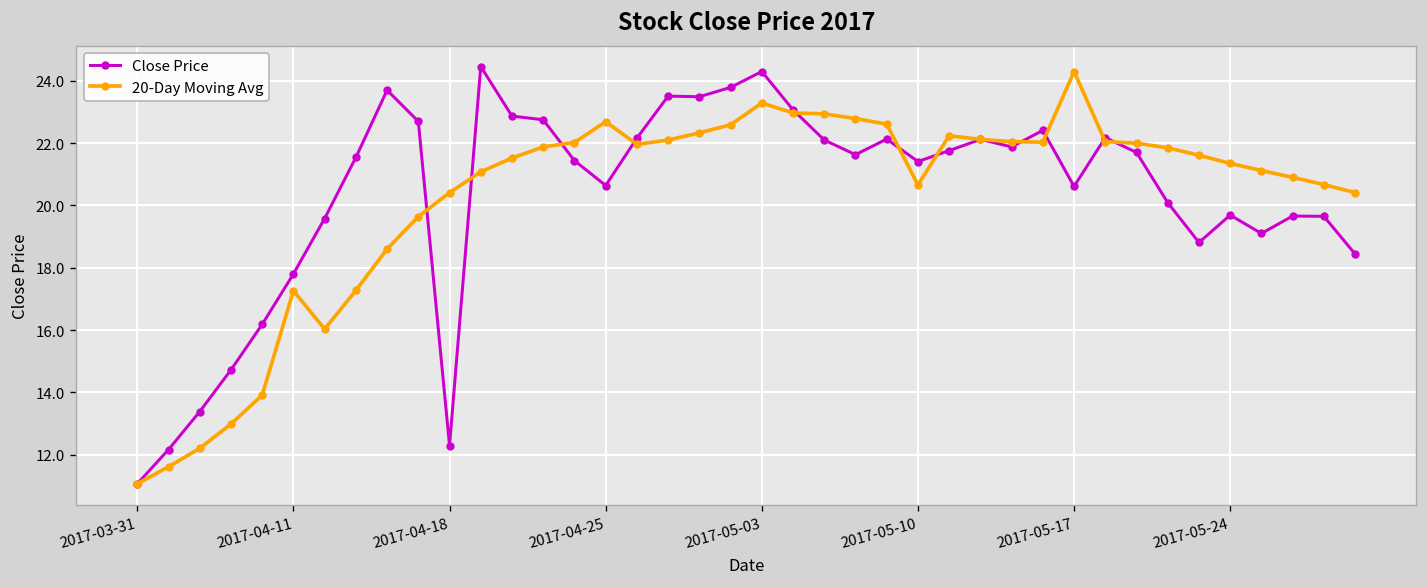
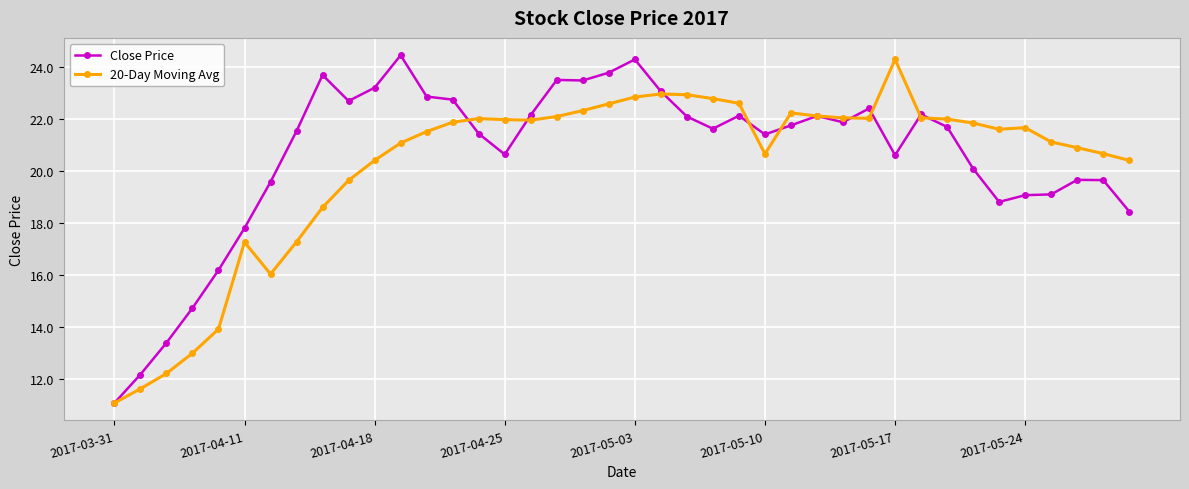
Close Price, 2017-04-18: 12.3 -> 23.2
20-Day Moving Avg, 2017-04-25: 22.7 -> 22.0
20-Day Moving Avg, 2017-05-03: 23.3 -> 22.9
Close Price, 2017-05-24: 19.7 -> 19.1
20-Day Moving Avg, 2017-05-24: 21.4 -> 21.7
